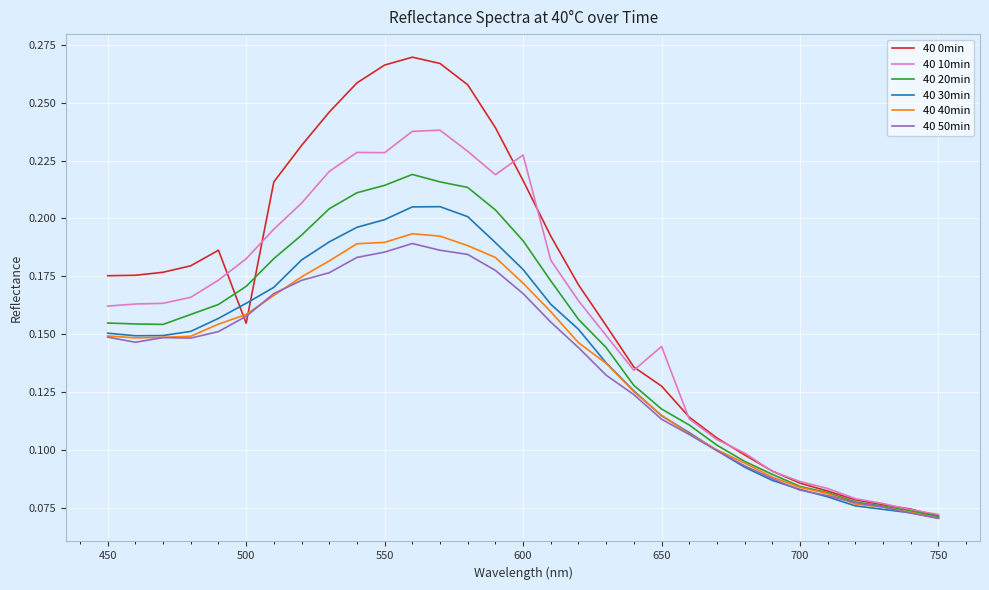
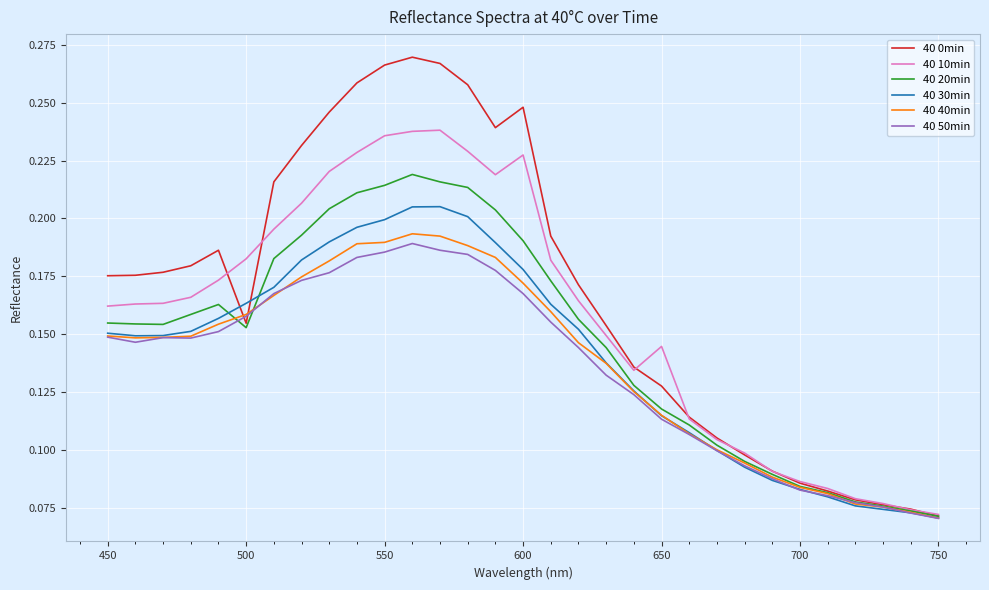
40 20min, 500: 0.171 -> 0.153
40 10min, 550: 0.228 -> 0.236
40 0min, 600: 0.216 -> 0.248
